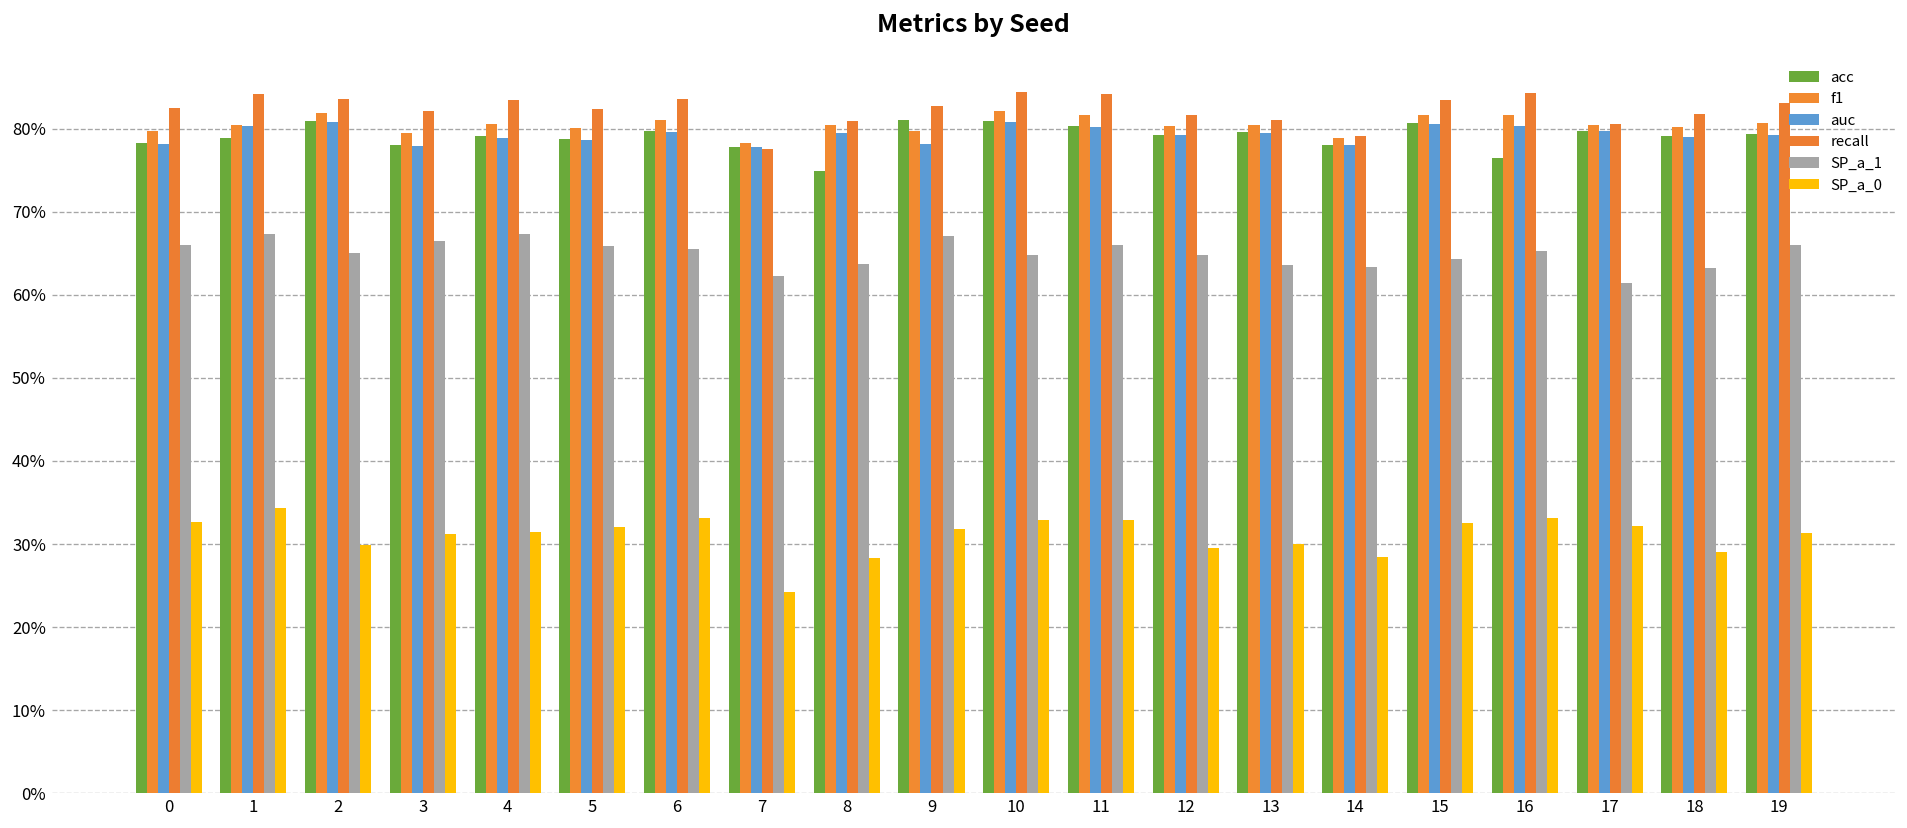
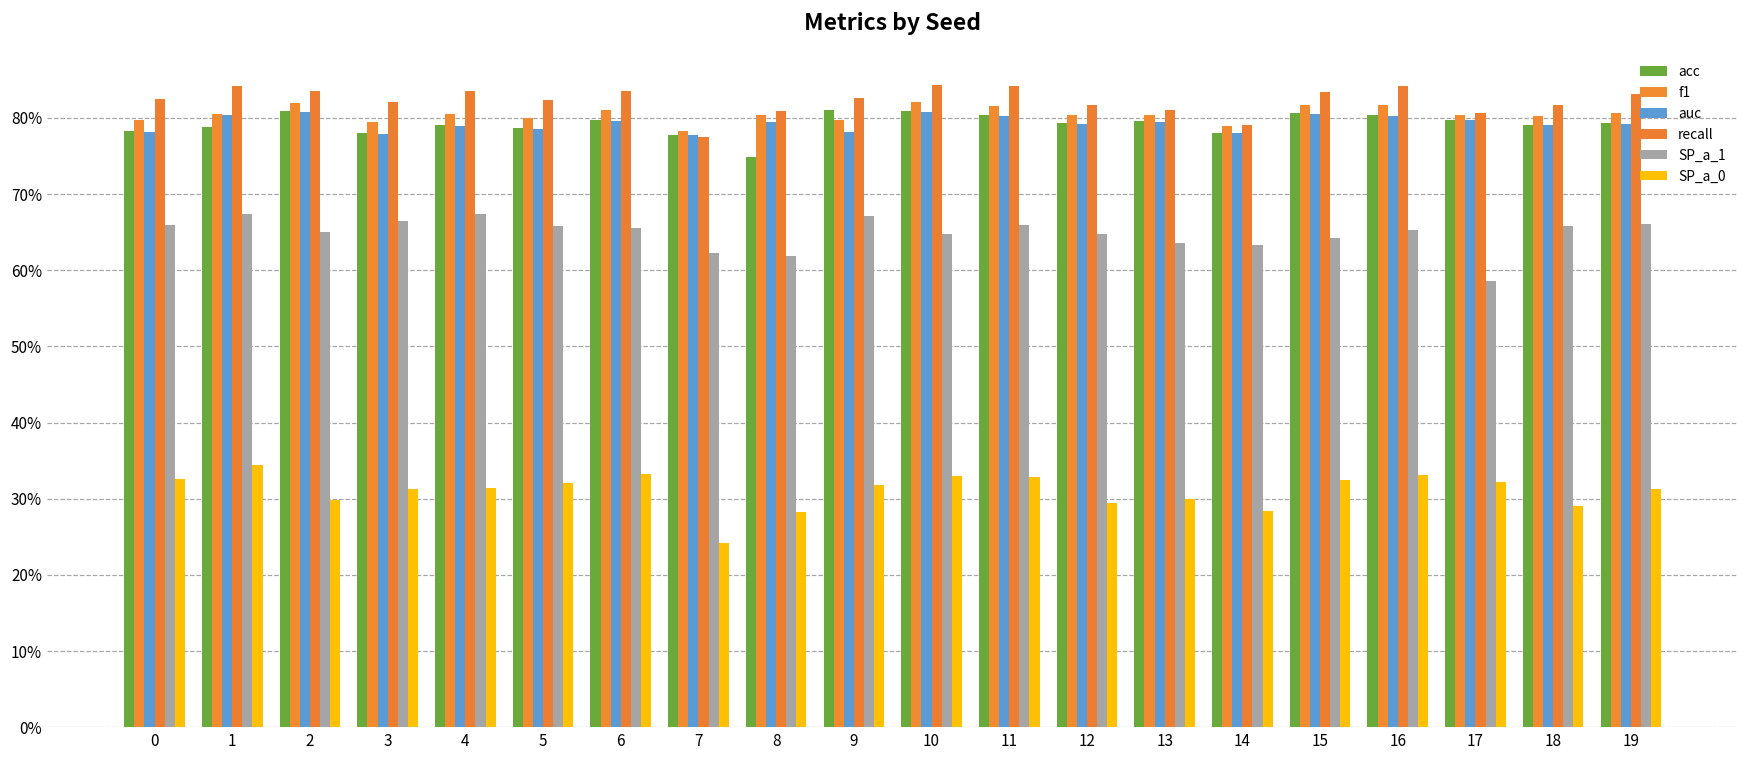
SP_a_1, 8: 64% -> 62%
acc, 16: 76% -> 80%
SP_a_1, 17: 61% -> 59%
SP_a_1, 18: 63% -> 66%
